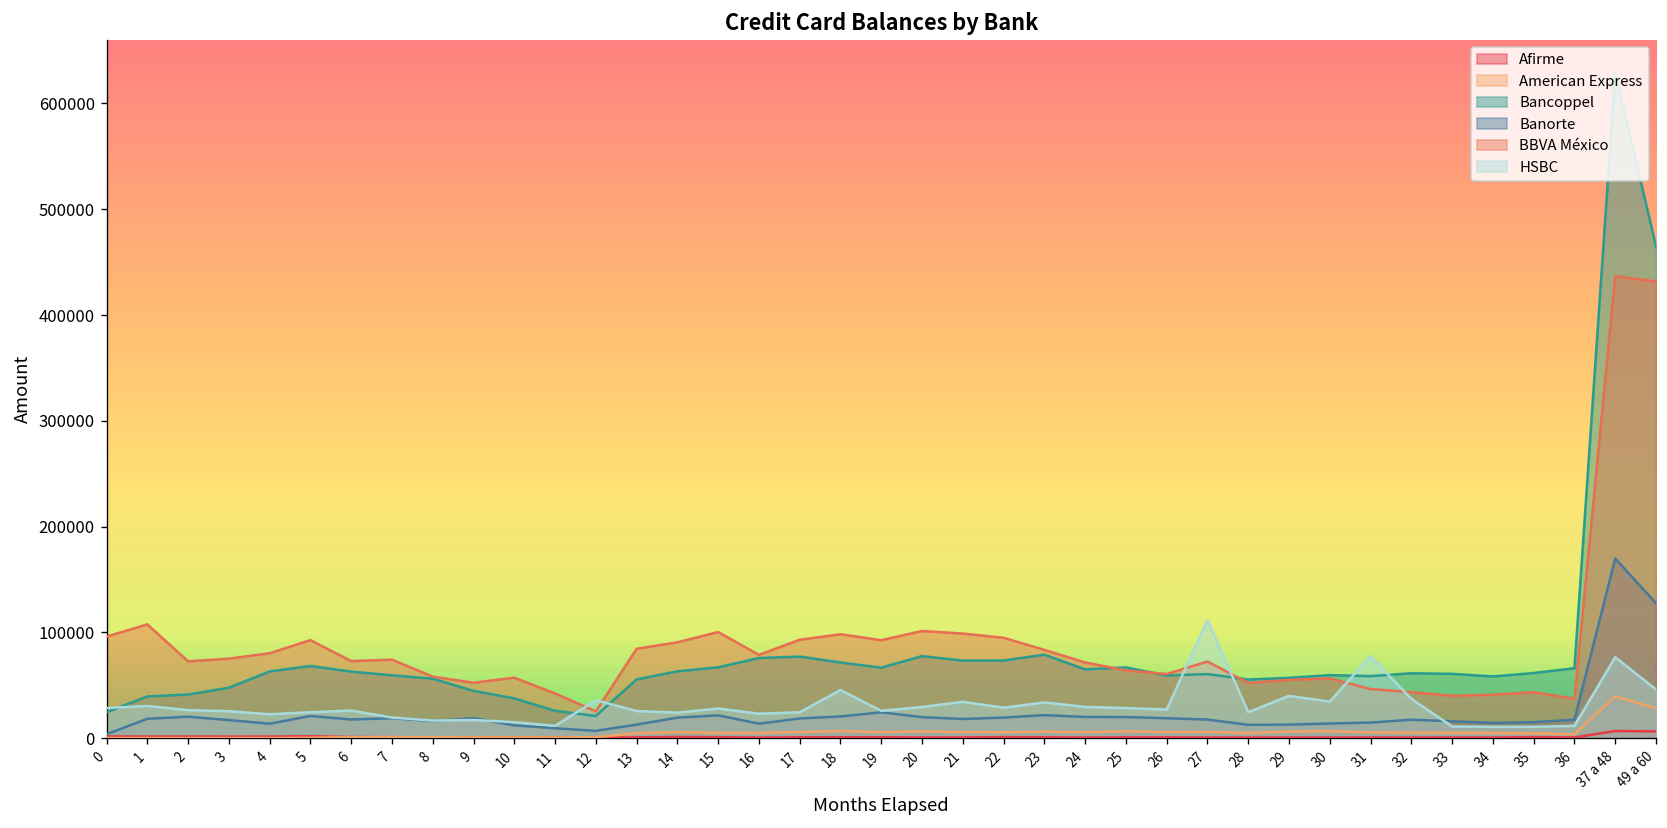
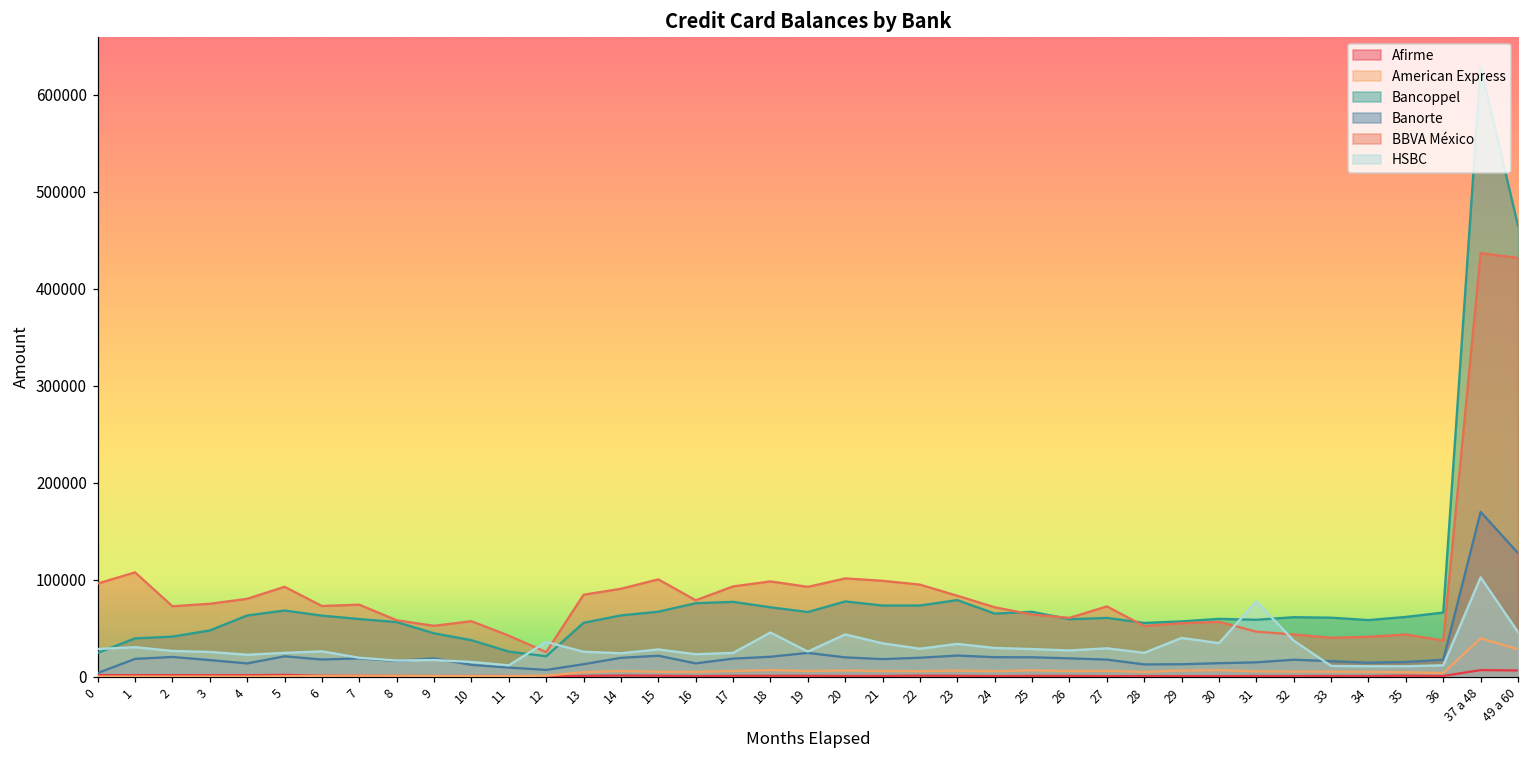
HSBC, 20: 30000 -> 40000
HSBC, 27: 110000 -> 30000
HSBC, 37 a 48: 80000 -> 100000
